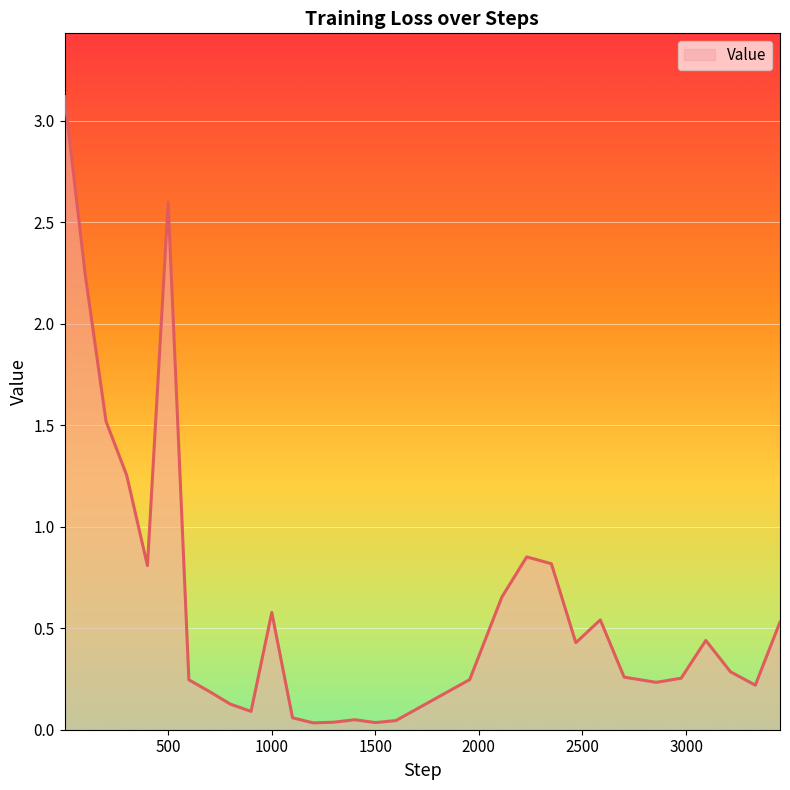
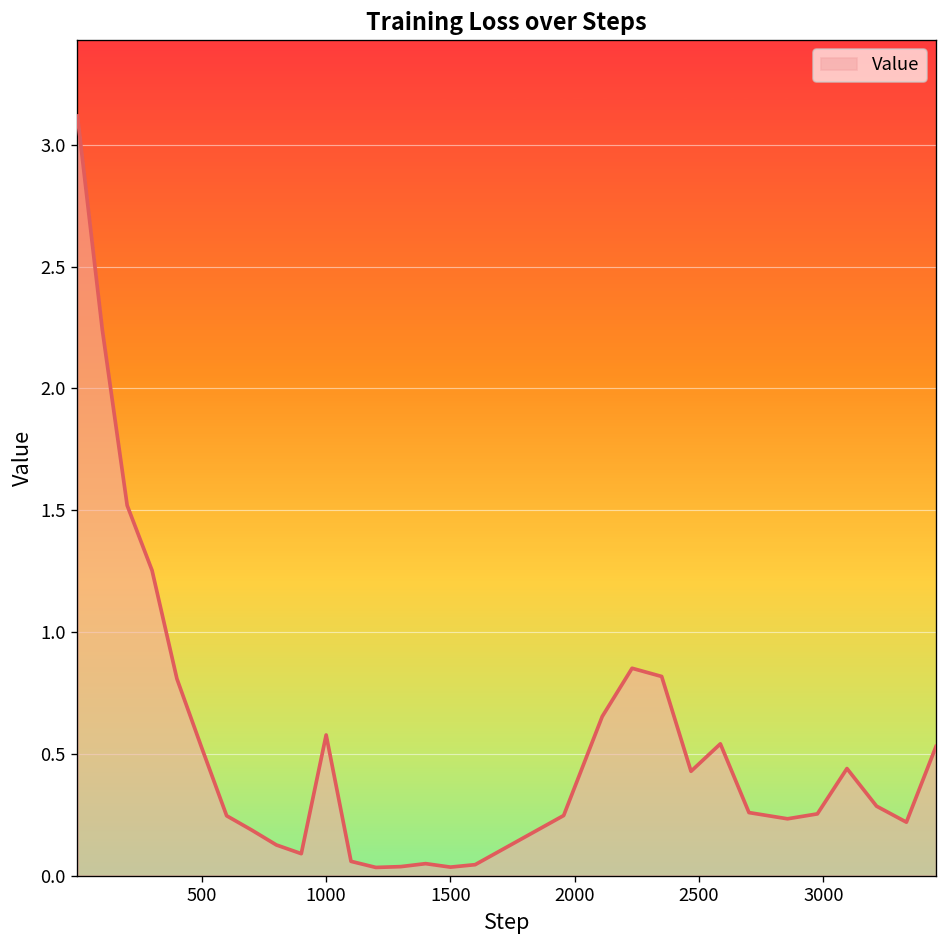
500: 2.60 -> 0.52
